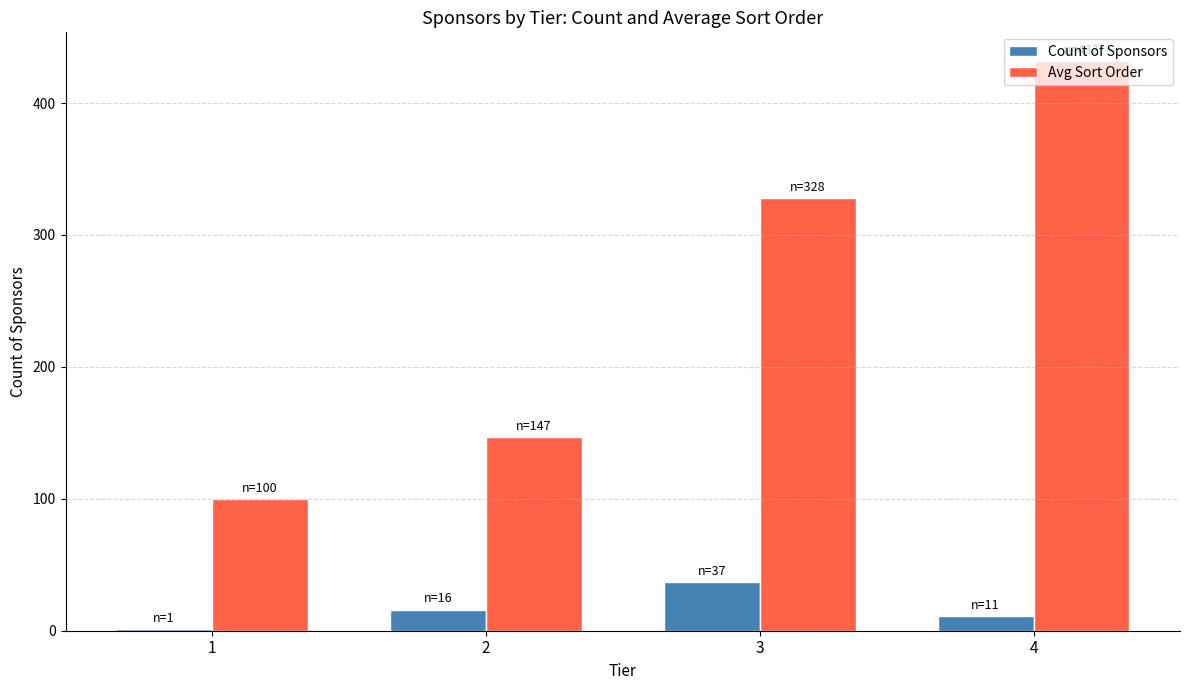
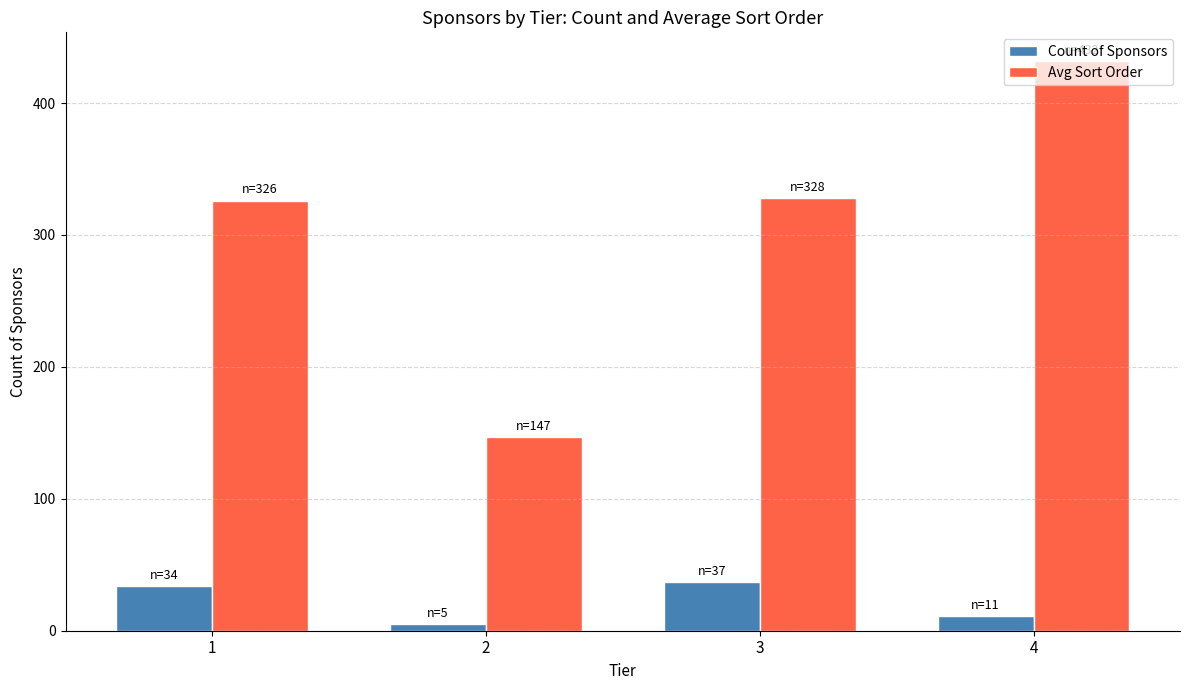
Count of Sponsors, 1: 1 -> 34
Avg Sort Order, 1: 100 -> 326
Count of Sponsors, 2: 16 -> 5
